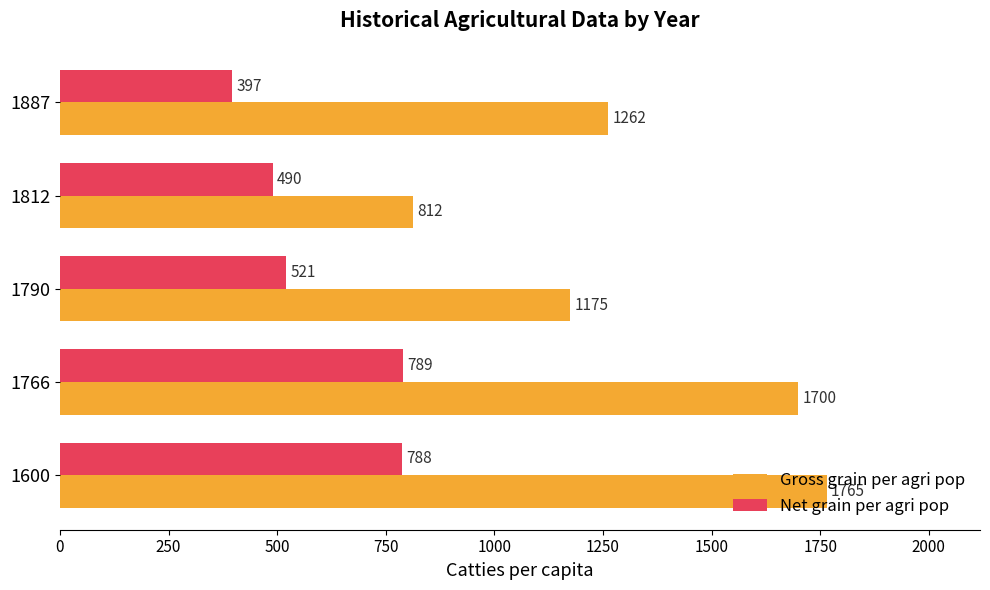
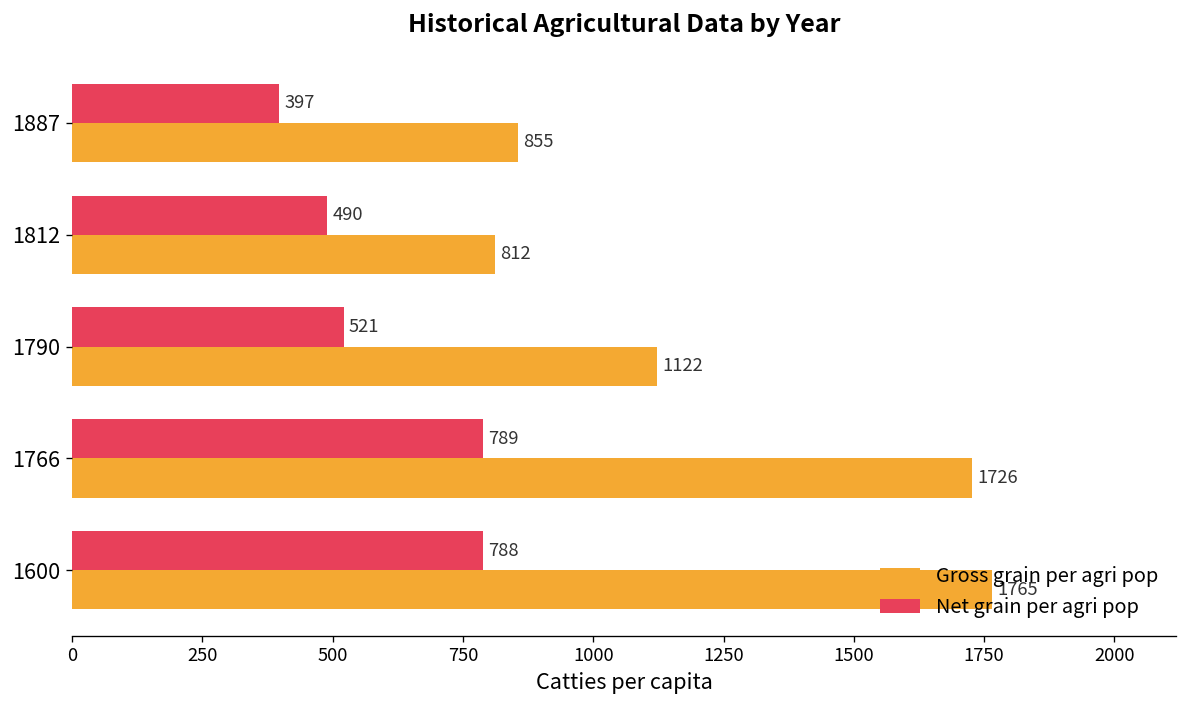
Gross grain per agri pop, 1887: 1262 -> 855
Gross grain per agri pop, 1790: 1175 -> 1122
Gross grain per agri pop, 1766: 1700 -> 1726
